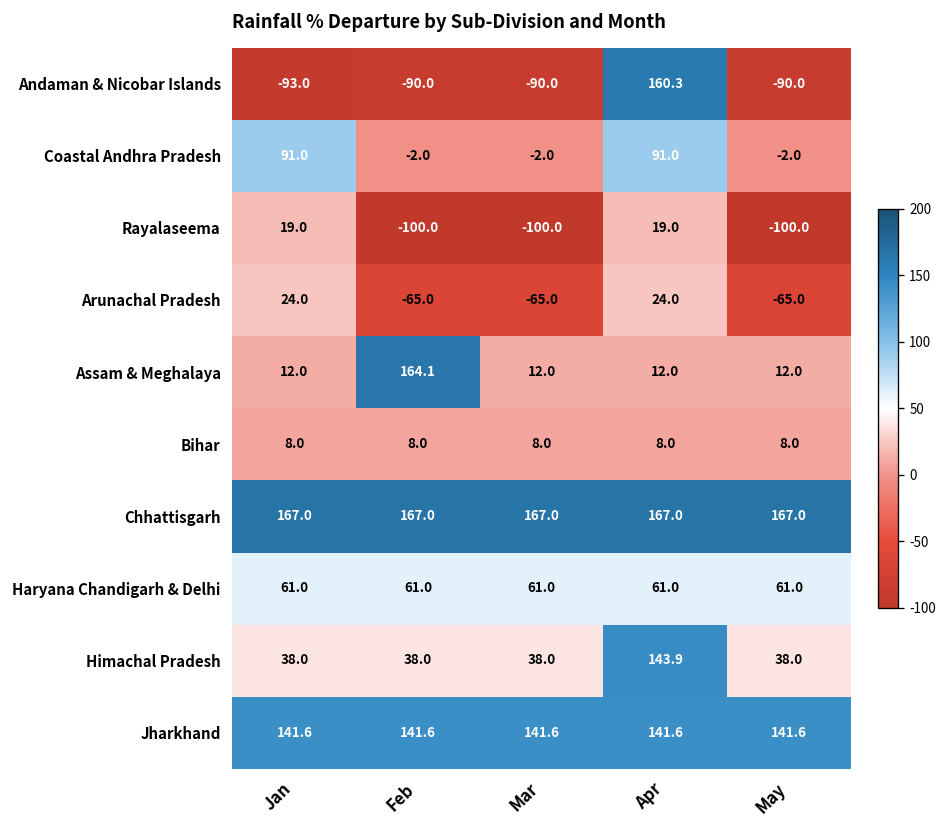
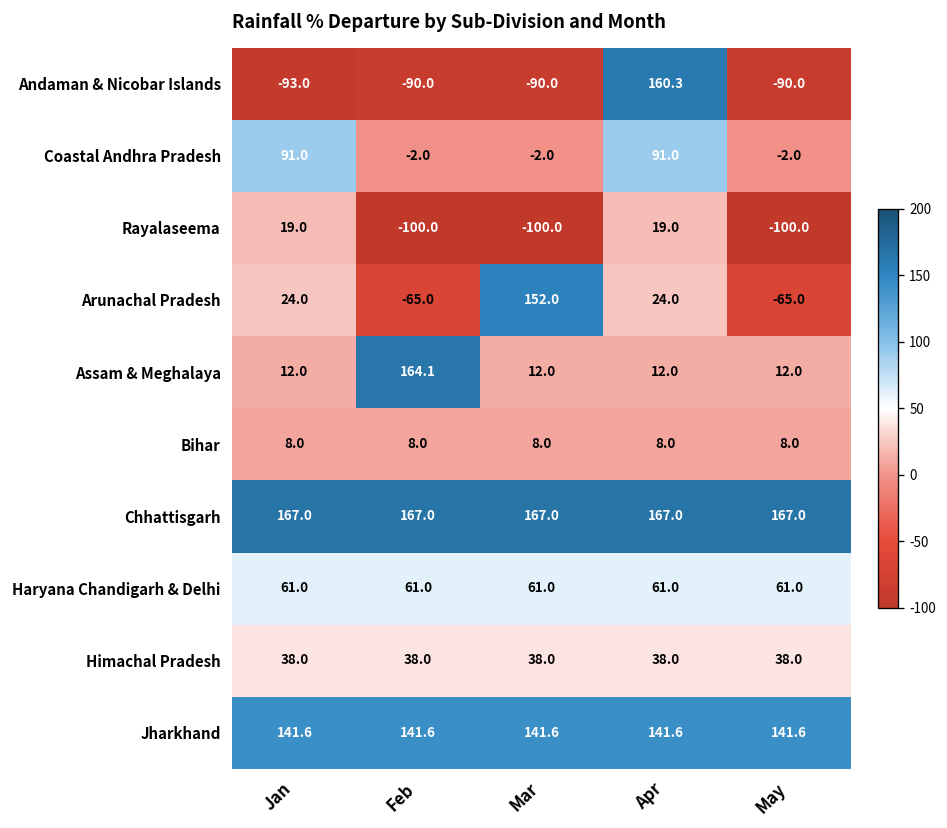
Arunachal Pradesh, Mar: -65.0 -> 152.0
Himachal Pradesh, Apr: 143.9 -> 38.0
